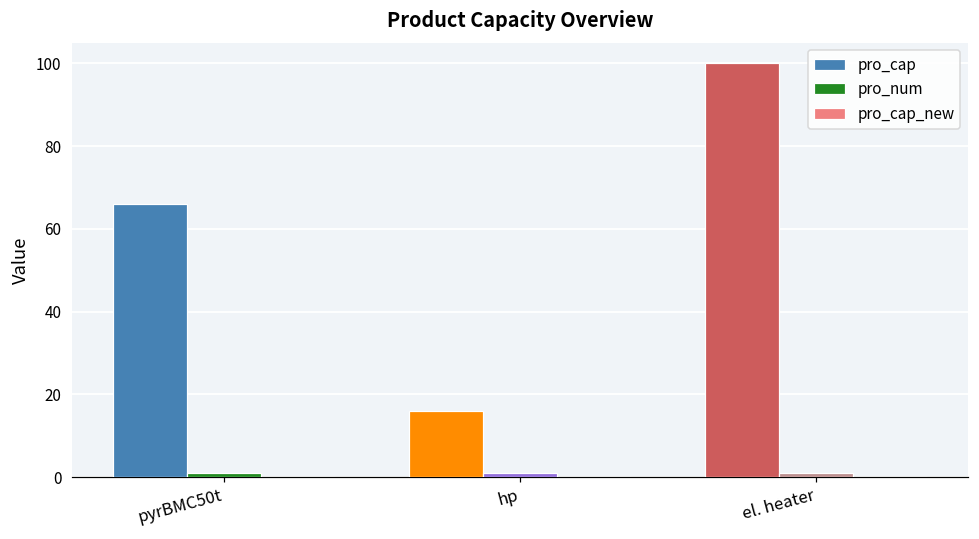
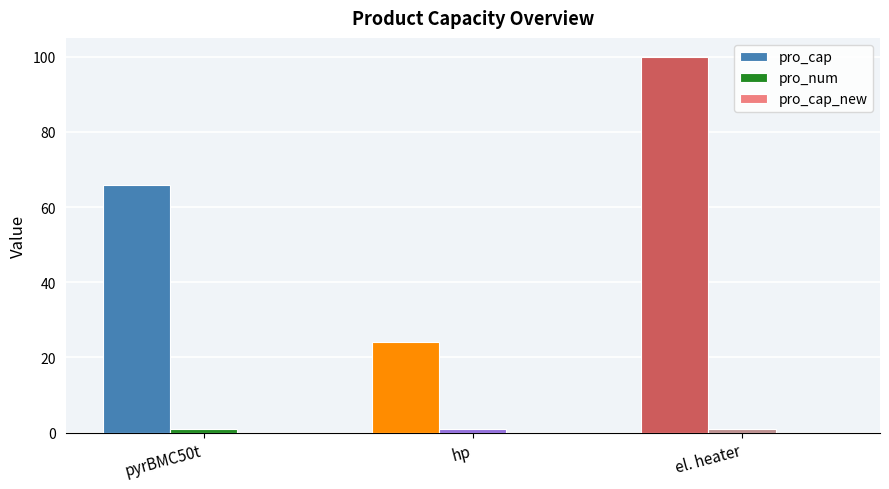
pro_cap, hp: 16 -> 24
